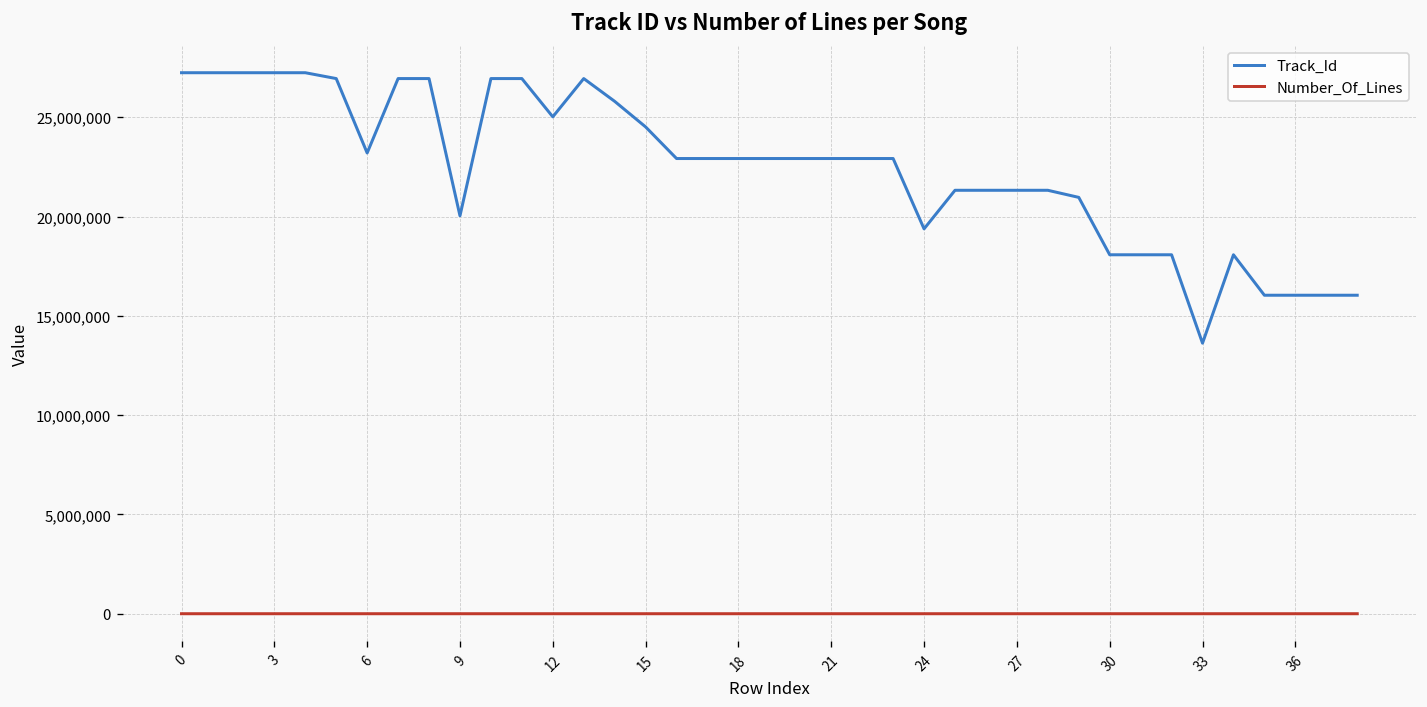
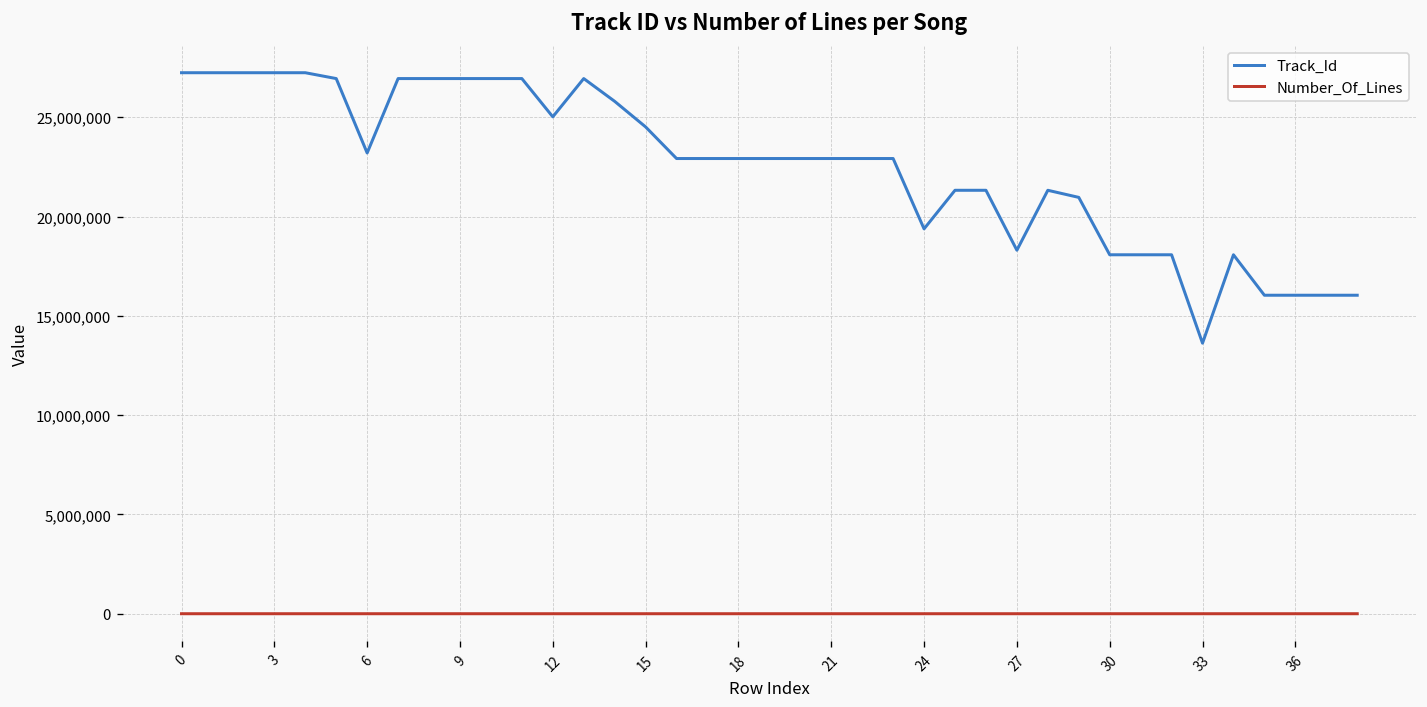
Track_Id, 9: 20,000,000 -> 26,900,000
Track_Id, 27: 21,300,000 -> 18,300,000
